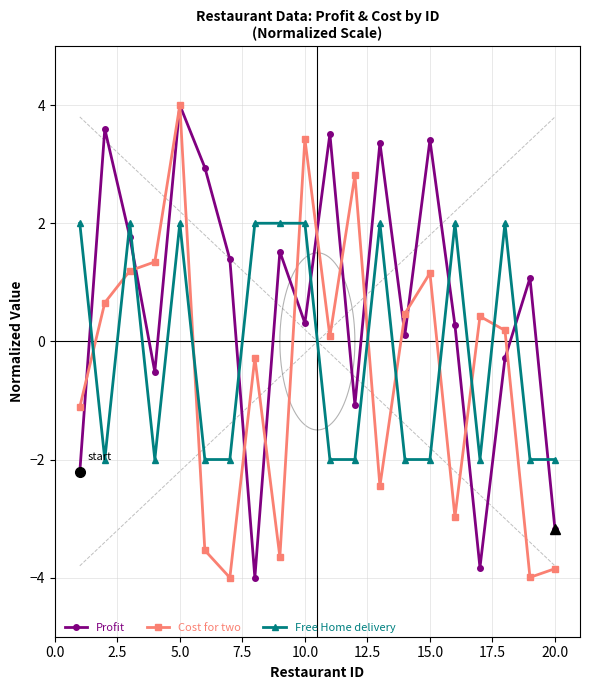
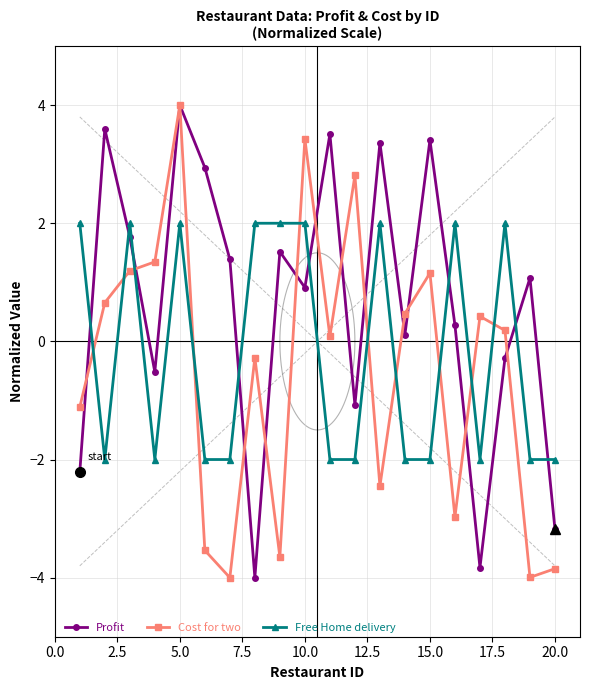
Profit, 10.0: 0.3 -> 0.9
